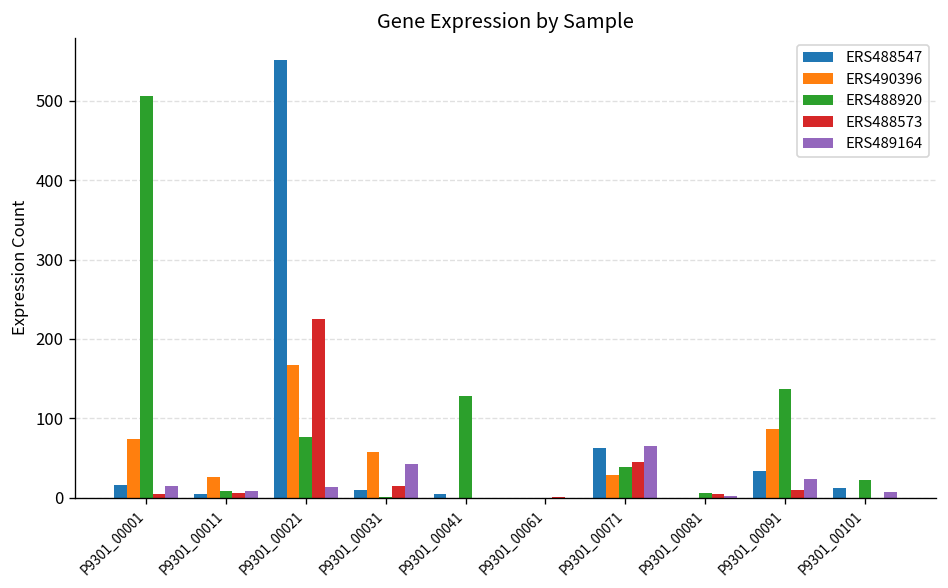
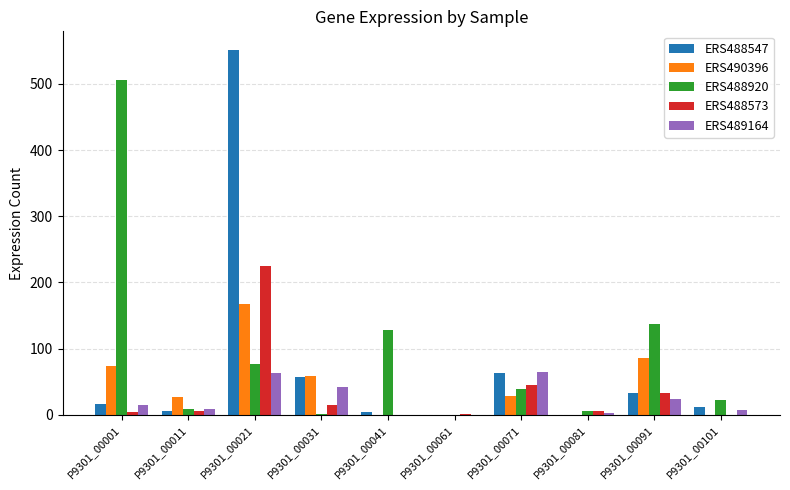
ERS489164, P9301_00021: 10 -> 60
ERS488547, P9301_00031: 10 -> 60
ERS488573, P9301_00091: 10 -> 30
